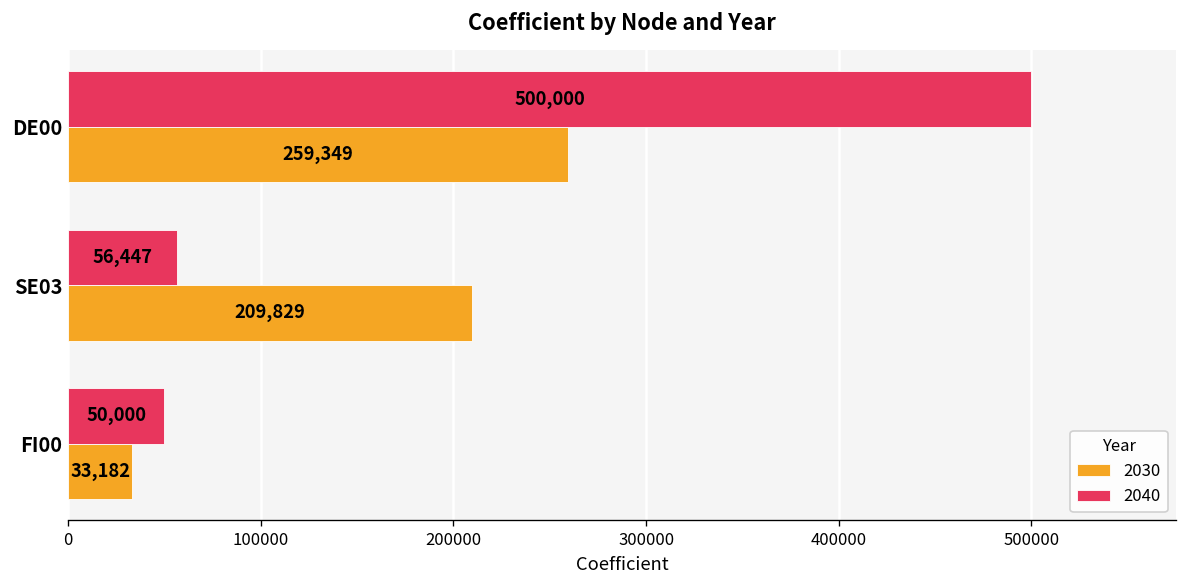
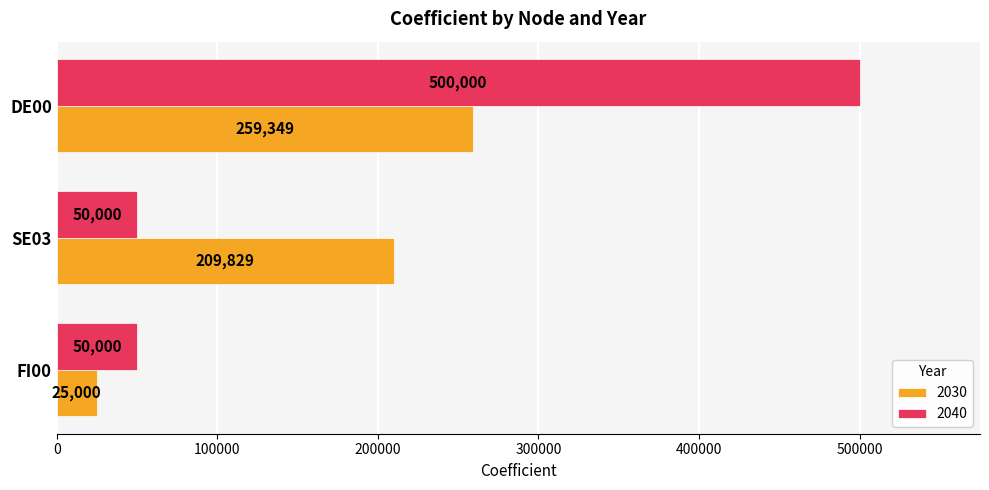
2040, SE03: 56,447 -> 50,000
2030, FI00: 33,182 -> 25,000
